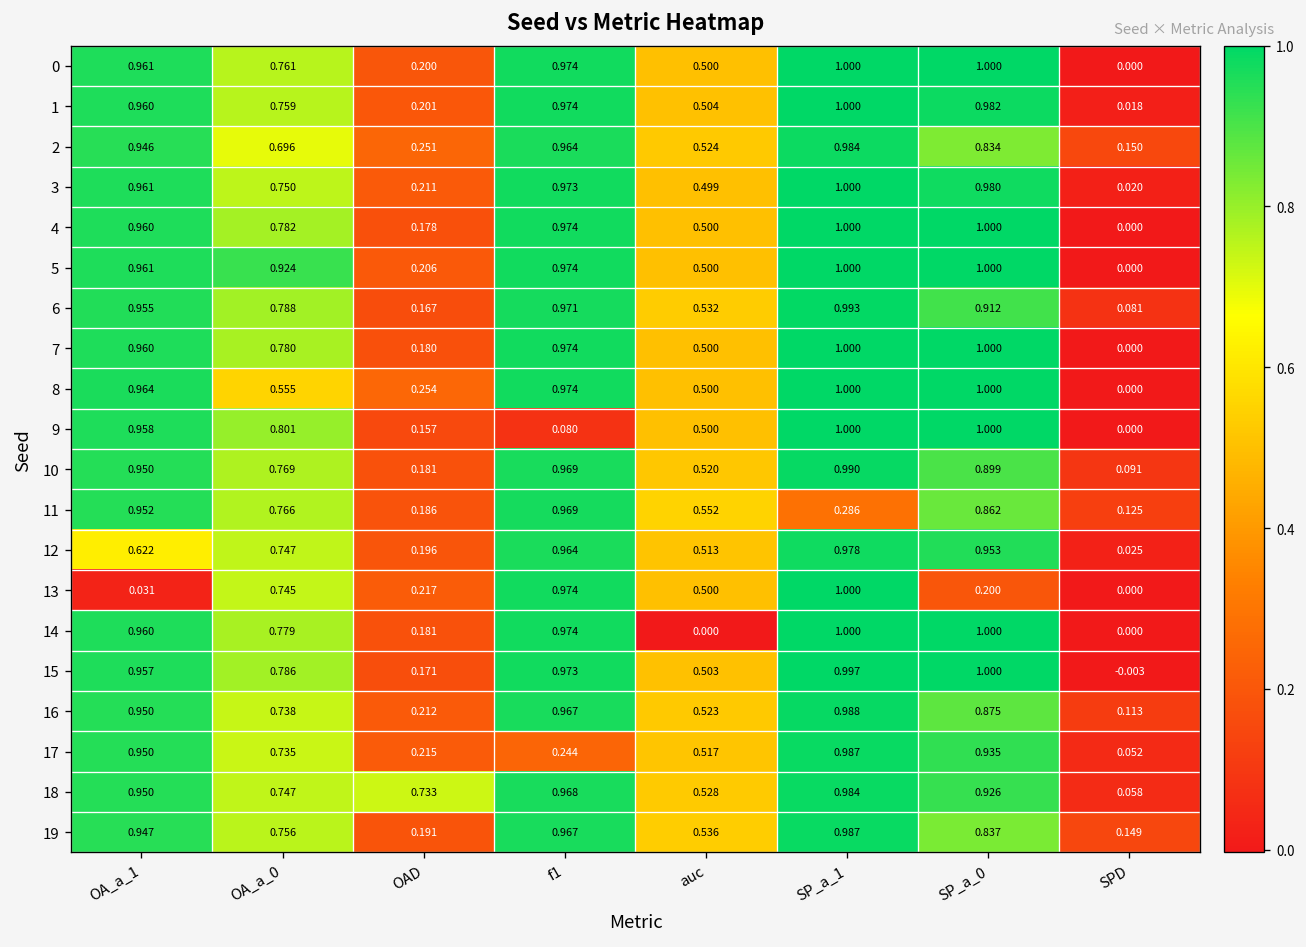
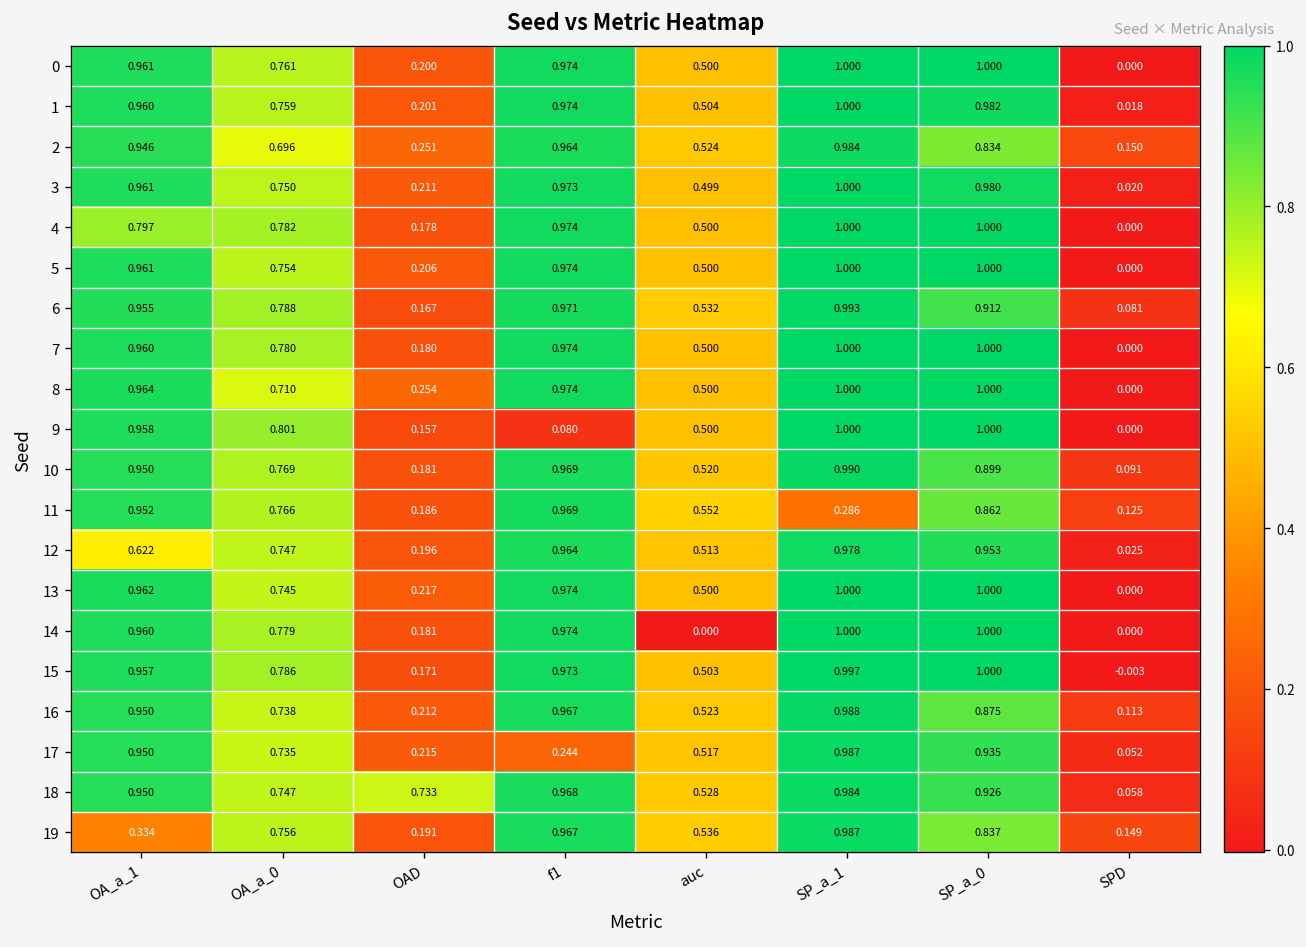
4, OA_a_1: 0.960 -> 0.797
5, OA_a_0: 0.924 -> 0.754
8, OA_a_0: 0.555 -> 0.710
13, OA_a_1: 0.031 -> 0.962
13, SP_a_0: 0.200 -> 1.000
19, OA_a_1: 0.947 -> 0.334
